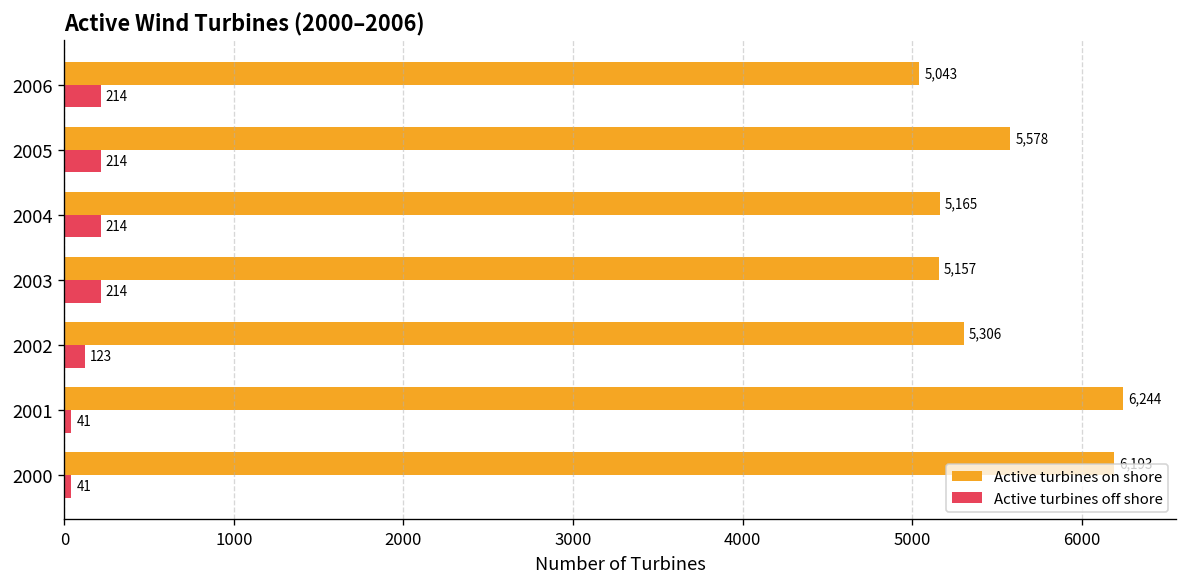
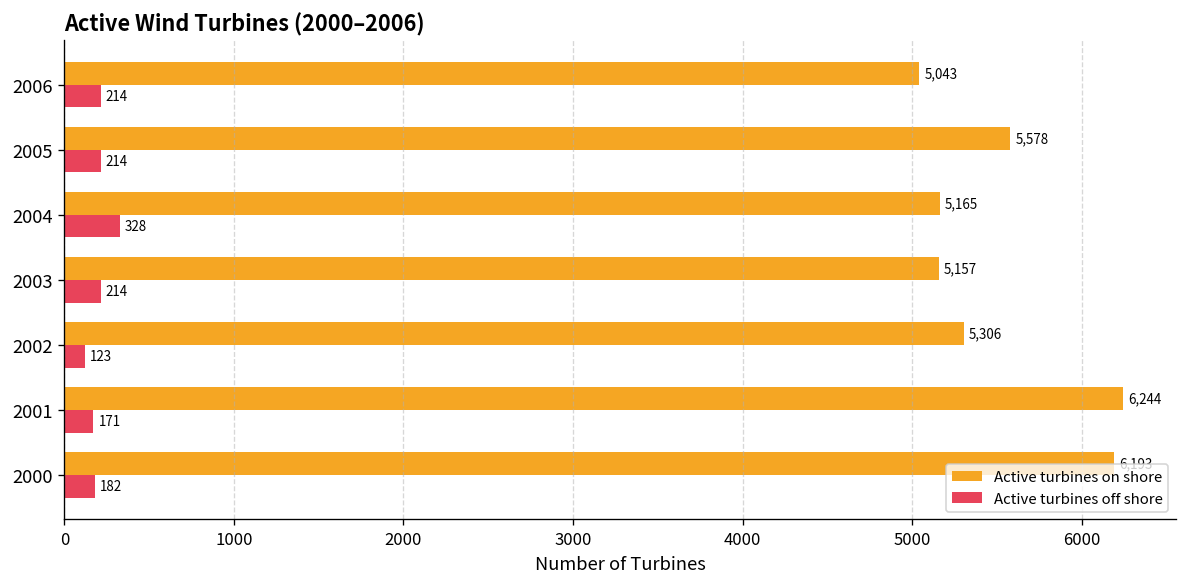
Active turbines off shore, 2004: 214 -> 328
Active turbines off shore, 2001: 41 -> 171
Active turbines off shore, 2000: 41 -> 182
